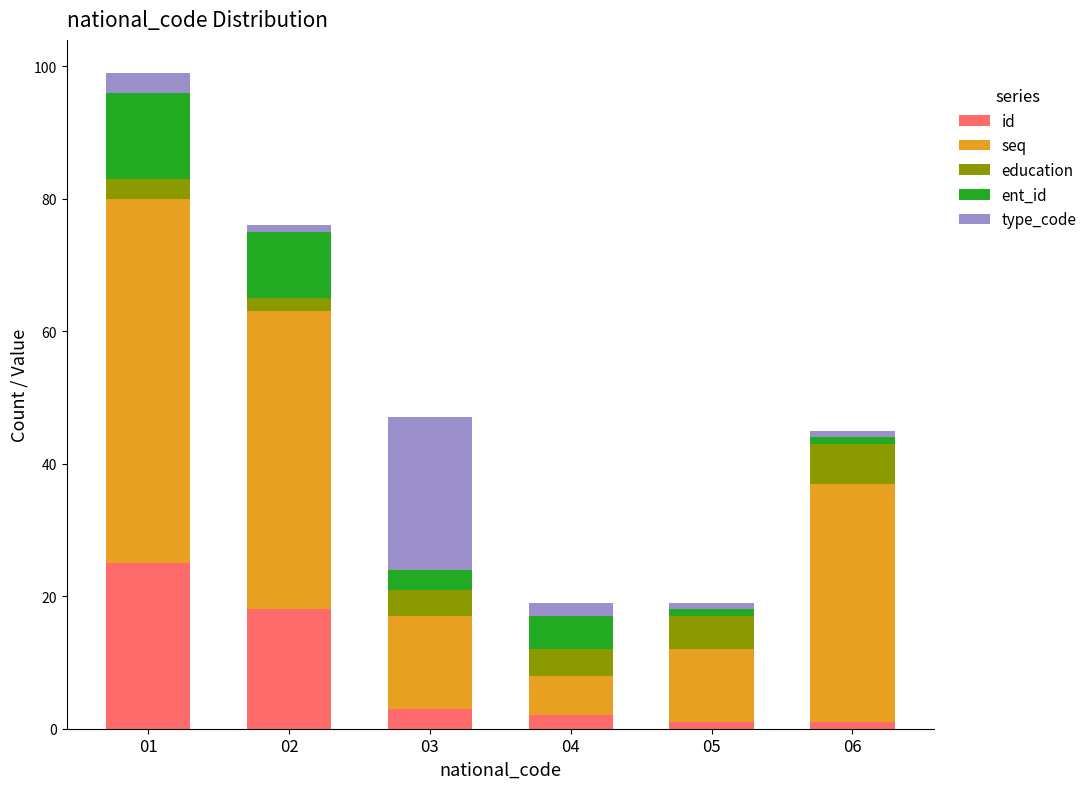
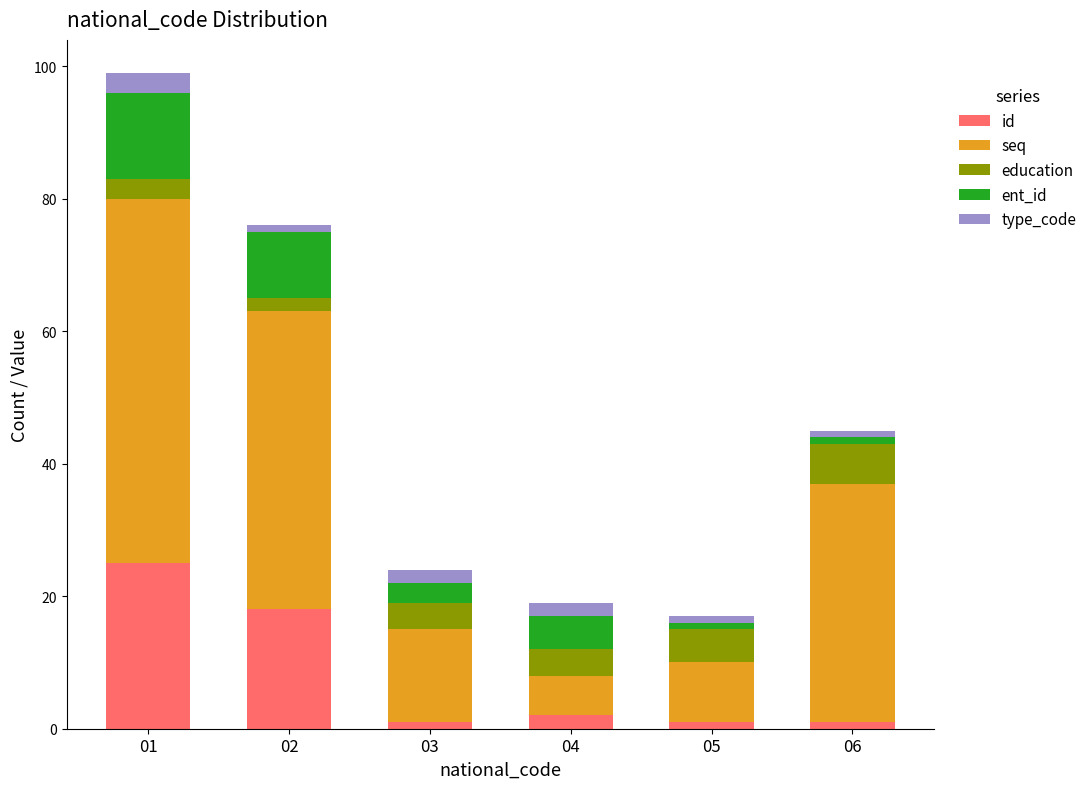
id, 03: 3 -> 1
type_code, 03: 23 -> 2
seq, 05: 11 -> 9
